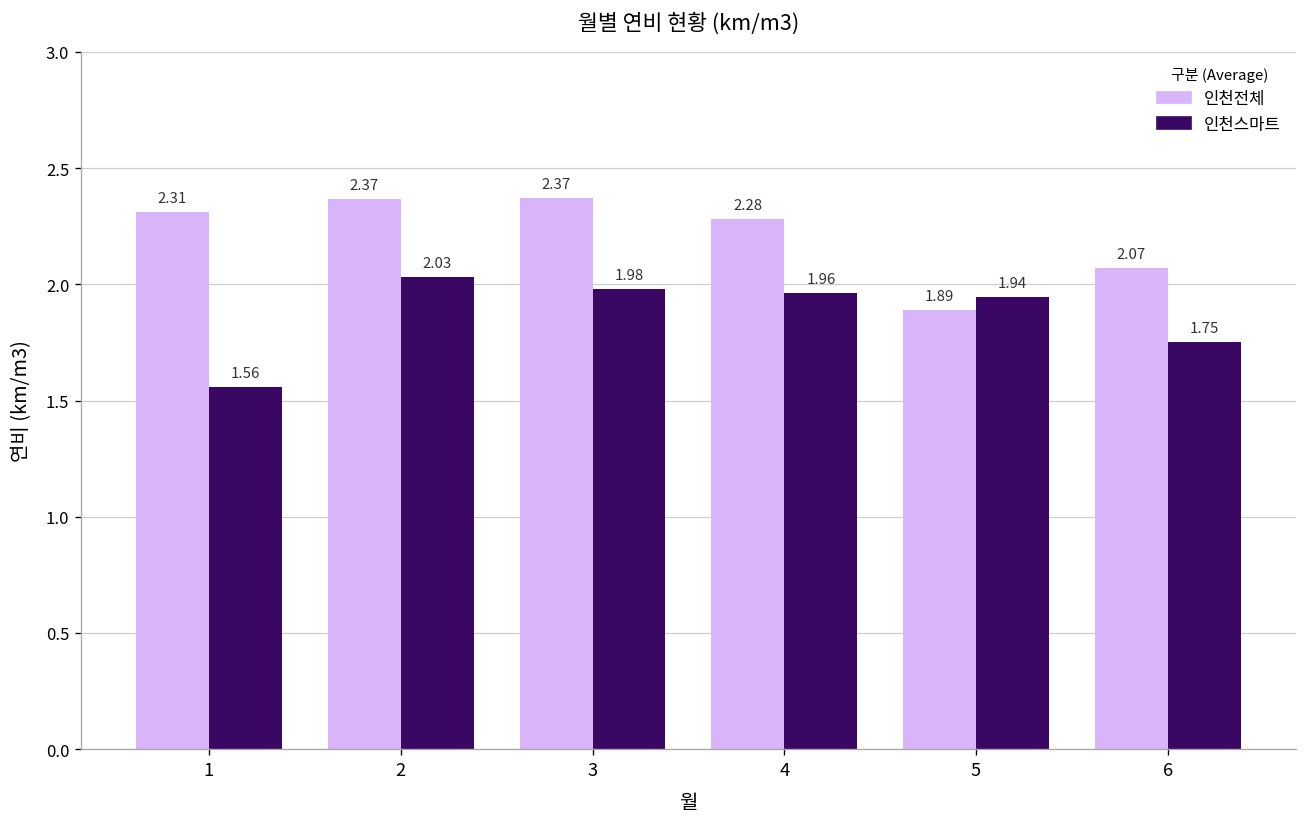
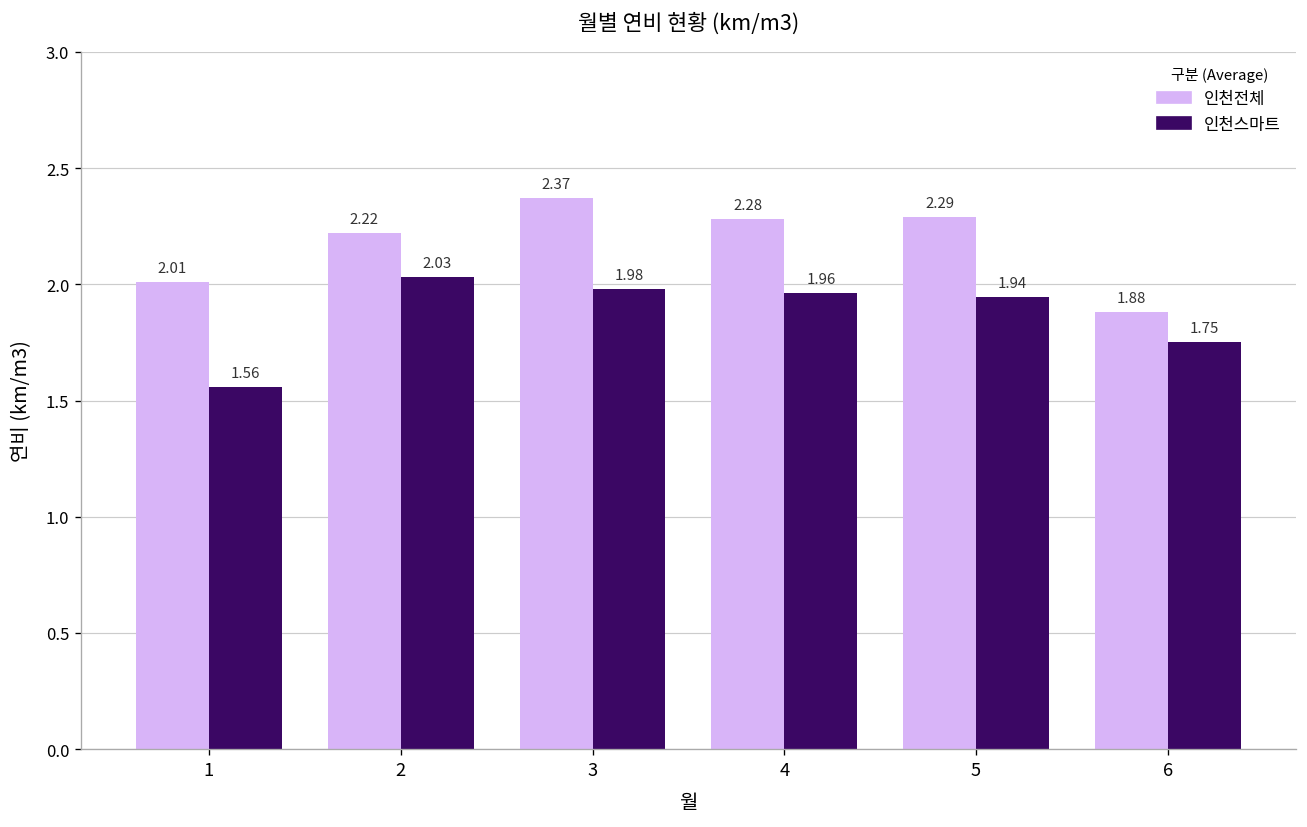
인천전체, 1: 2.31 -> 2.01
인천전체, 2: 2.37 -> 2.22
인천전체, 5: 1.89 -> 2.29
인천전체, 6: 2.07 -> 1.88
